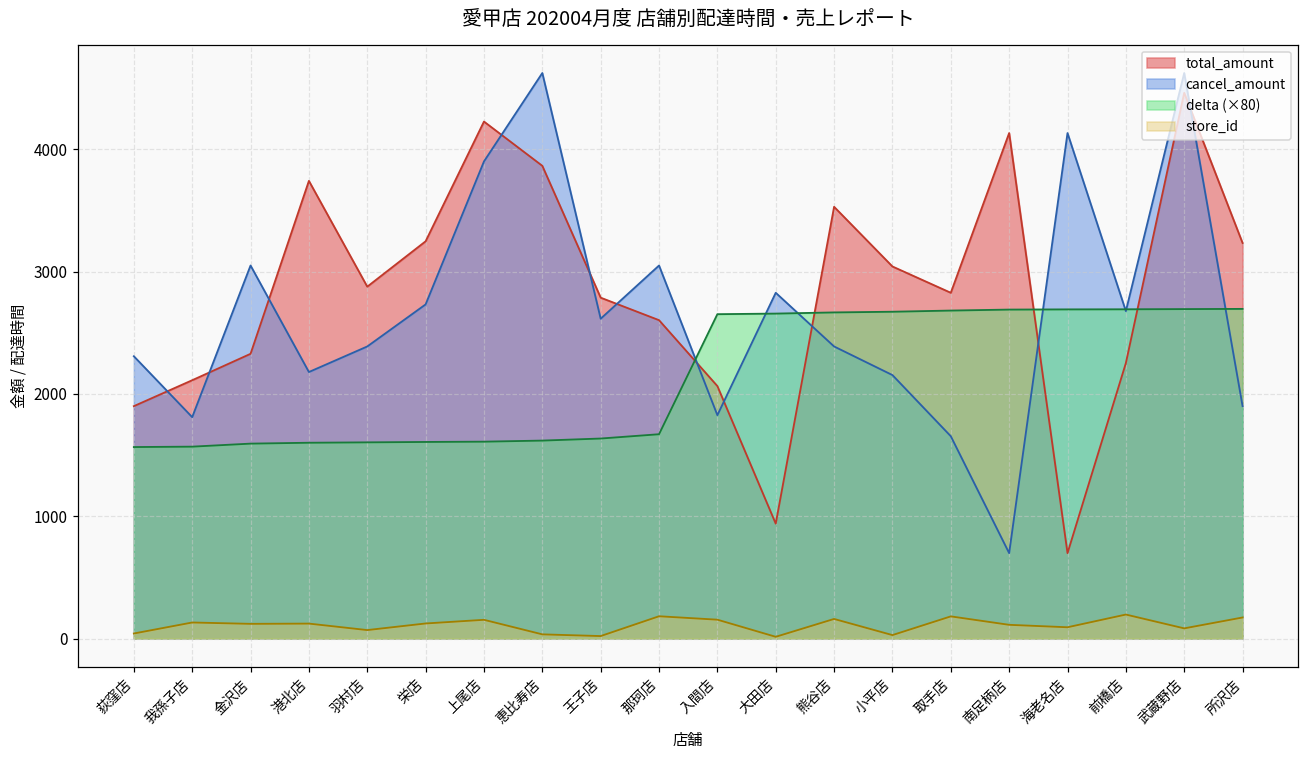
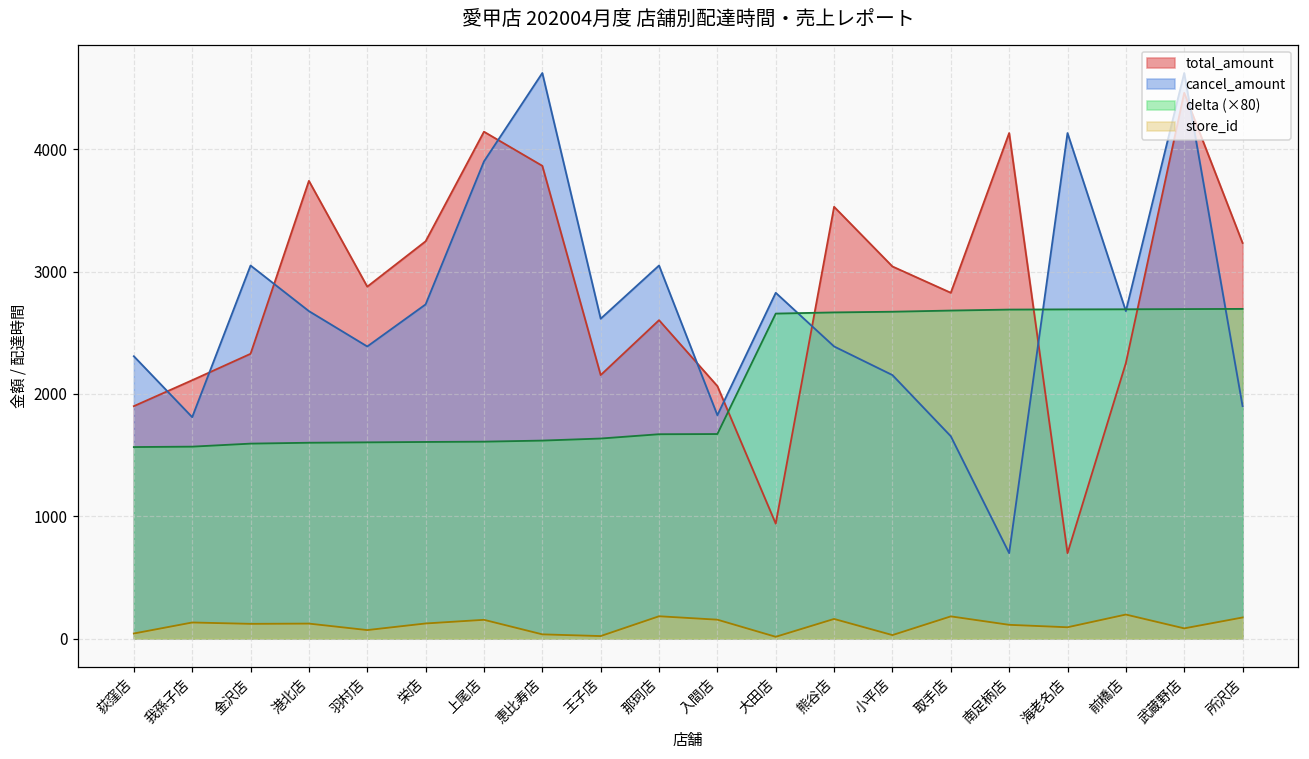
cancel_amount, 港北店: 2180 -> 2680
total_amount, 上尾店: 4230 -> 4140
total_amount, 王子店: 2790 -> 2150
delta (×80), 入間店: 2650 -> 1670
